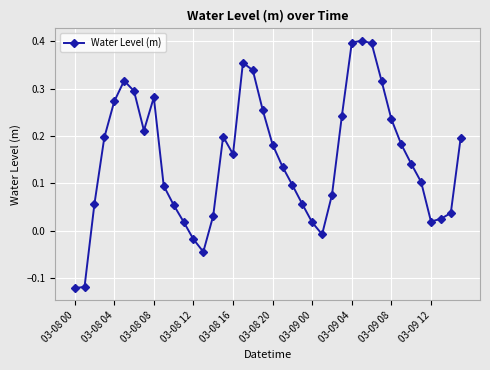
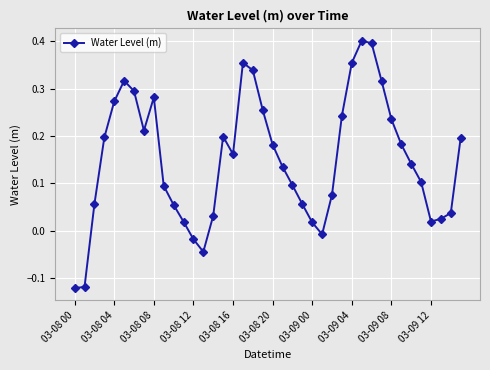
03-09 04: 0.40 -> 0.35
